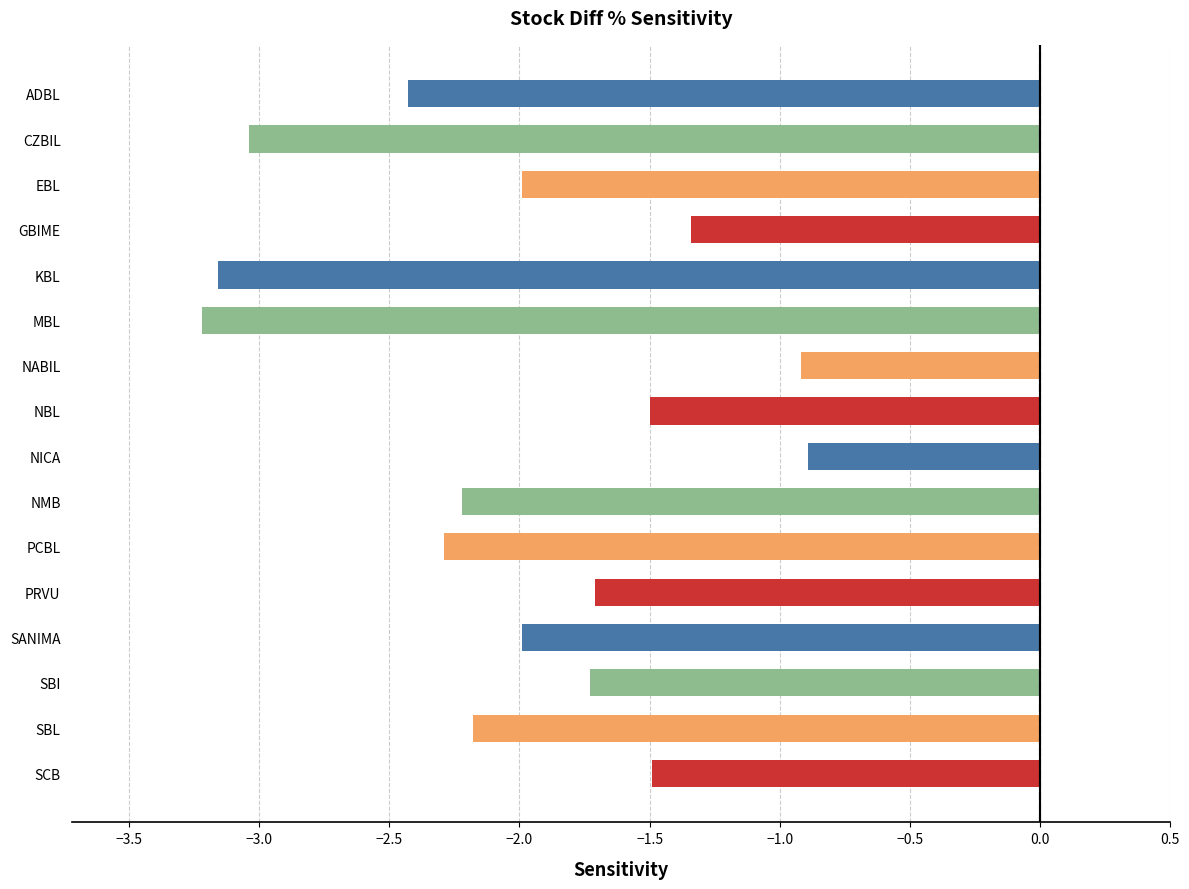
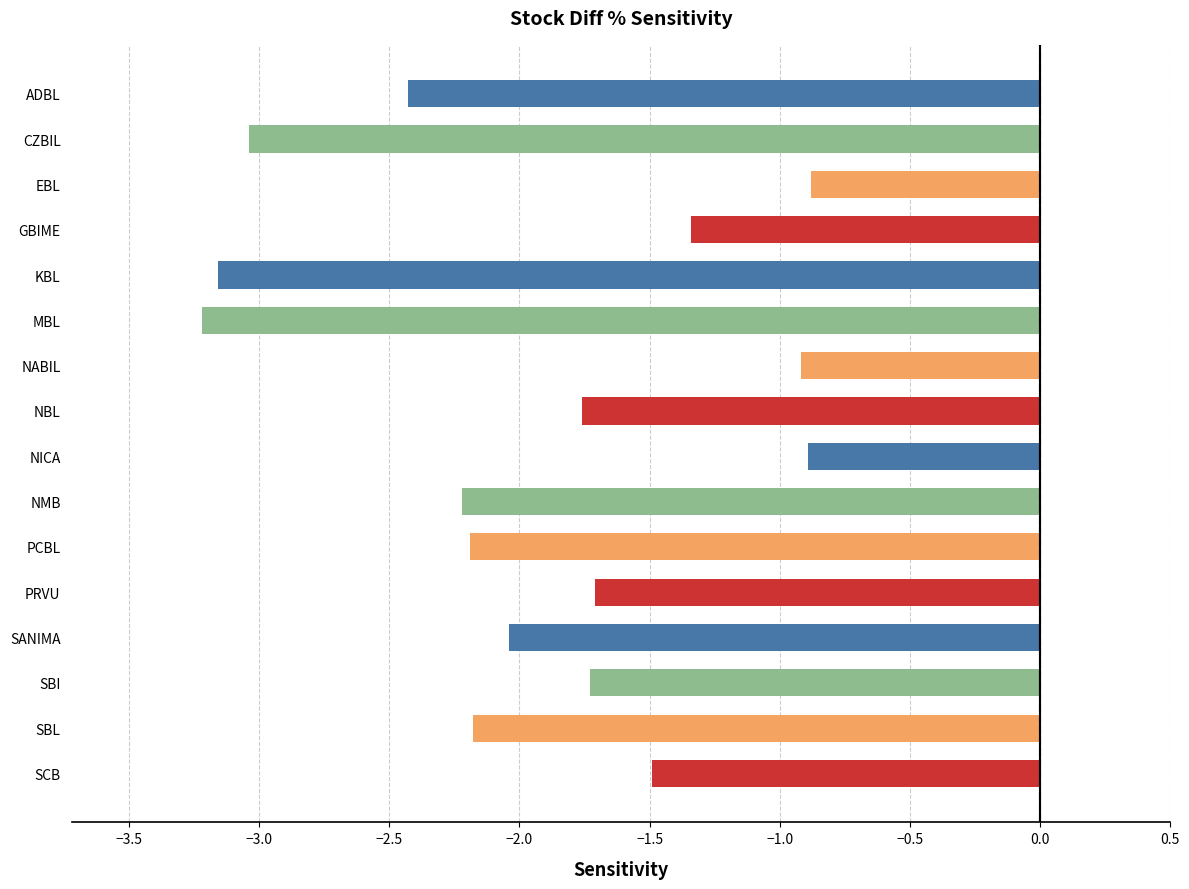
EBL: -1.99 -> -0.88
NBL: -1.50 -> -1.76
PCBL: -2.29 -> -2.19
SANIMA: -1.99 -> -2.04
